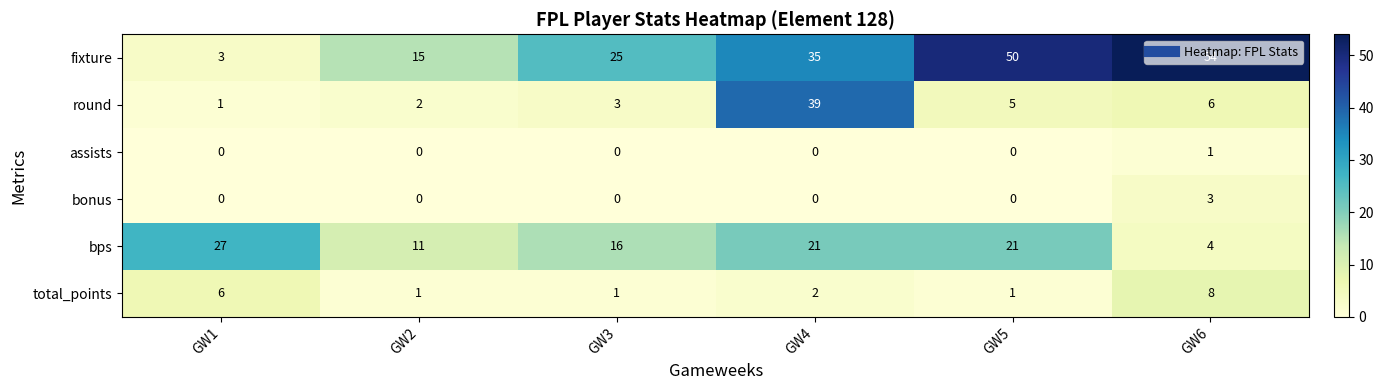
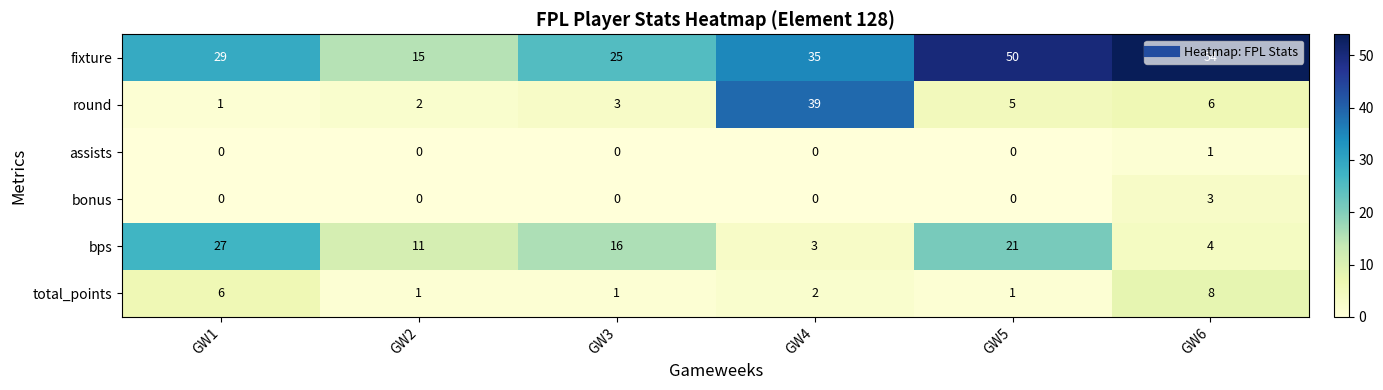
fixture, GW1: 3 -> 29
bps, GW4: 21 -> 3
